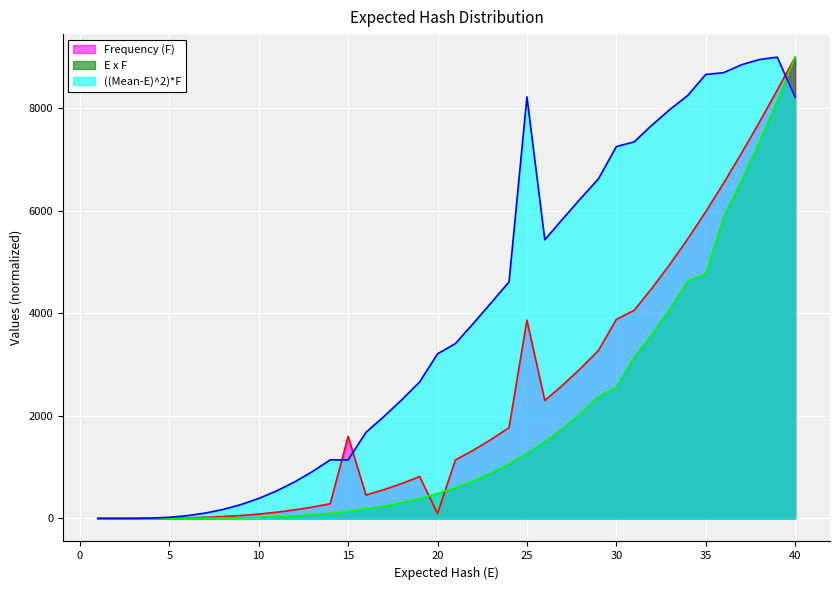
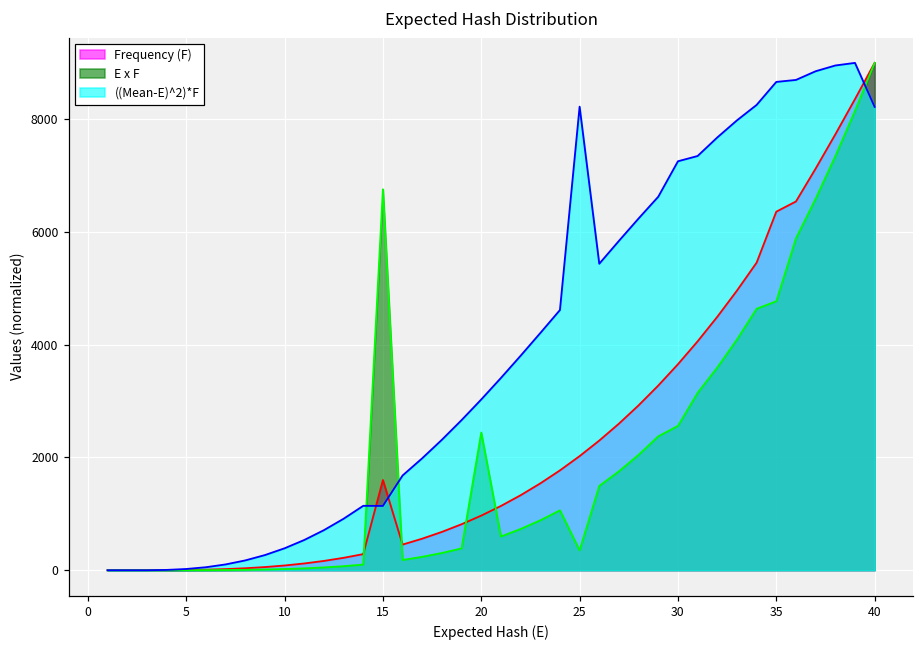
E x F, 15: 100 -> 6800
Frequency (F), 20: 100 -> 1000
E x F, 20: 500 -> 2400
((Mean-E)^2)*F, 20: 3200 -> 3000
Frequency (F), 25: 3900 -> 2000
E x F, 25: 1300 -> 400
Frequency (F), 30: 3900 -> 3700
Frequency (F), 35: 6000 -> 6400
